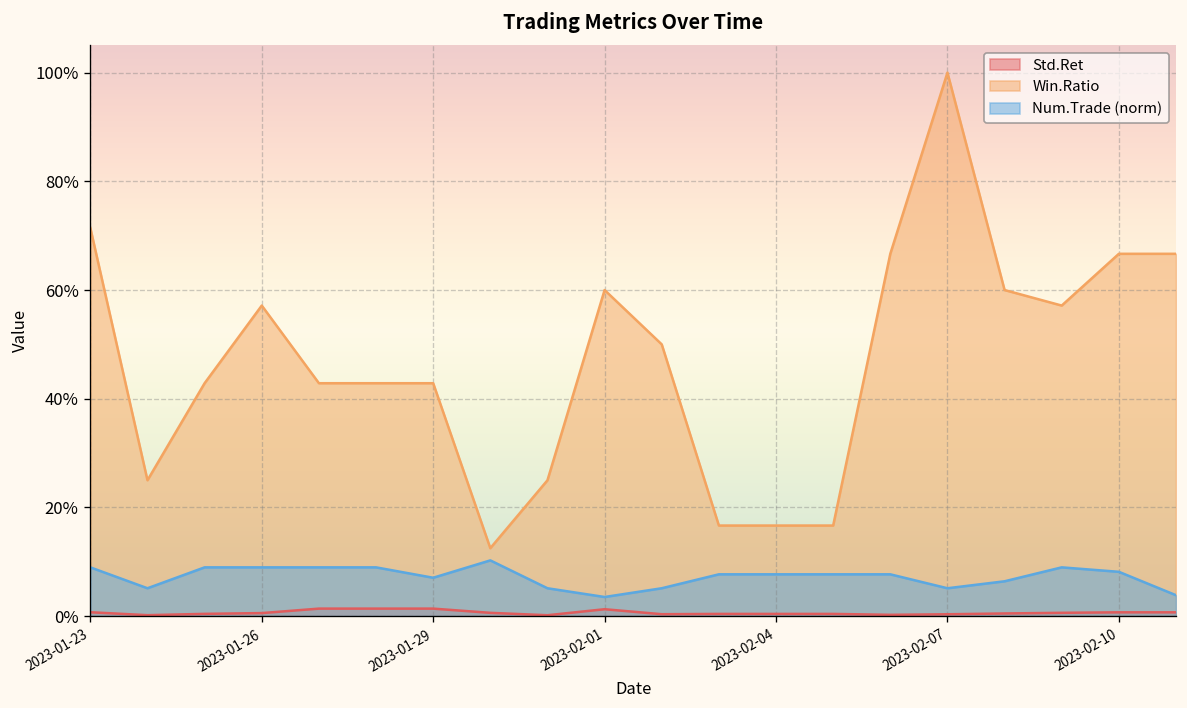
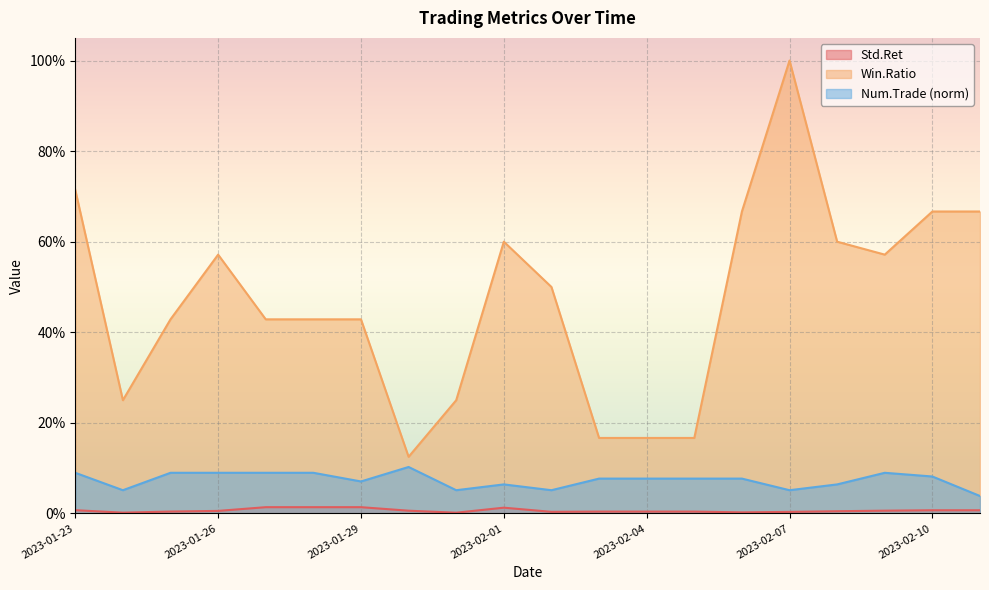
Num.Trade (norm), 2023-02-01: 4% -> 6%
